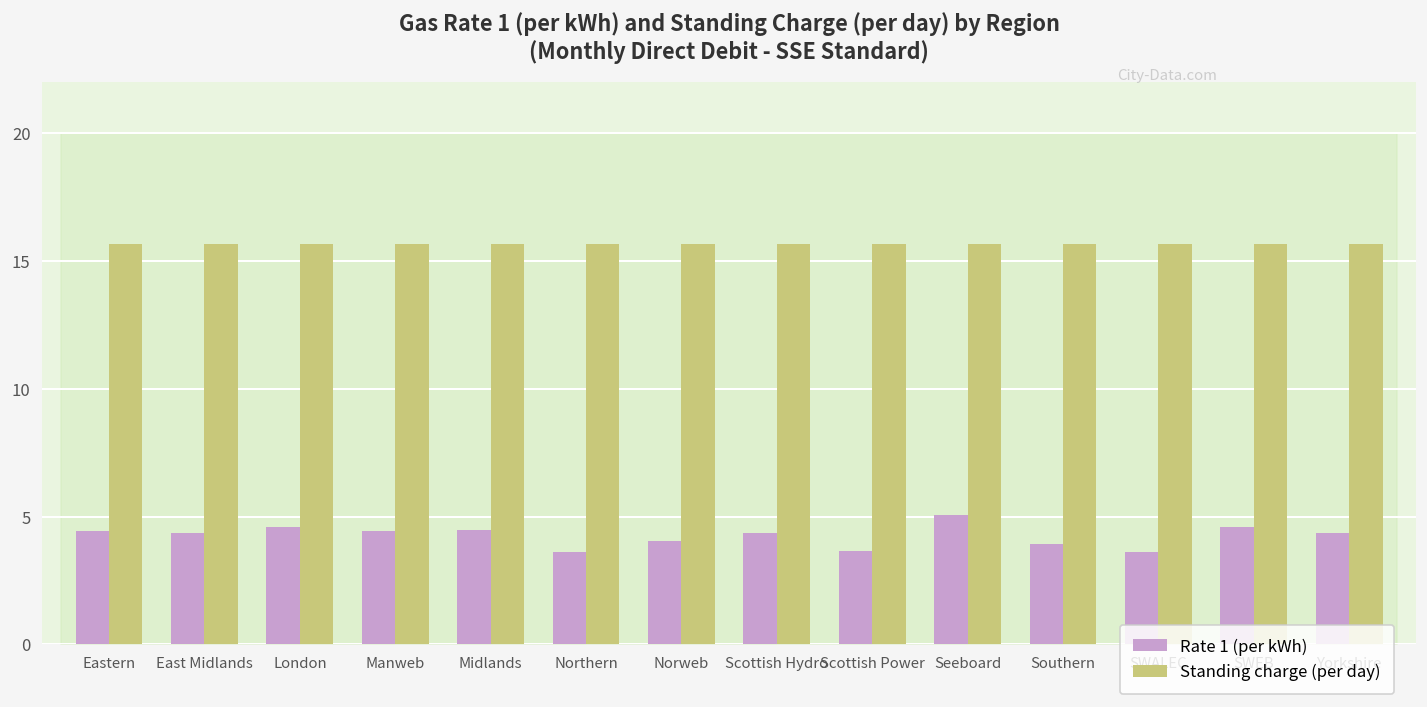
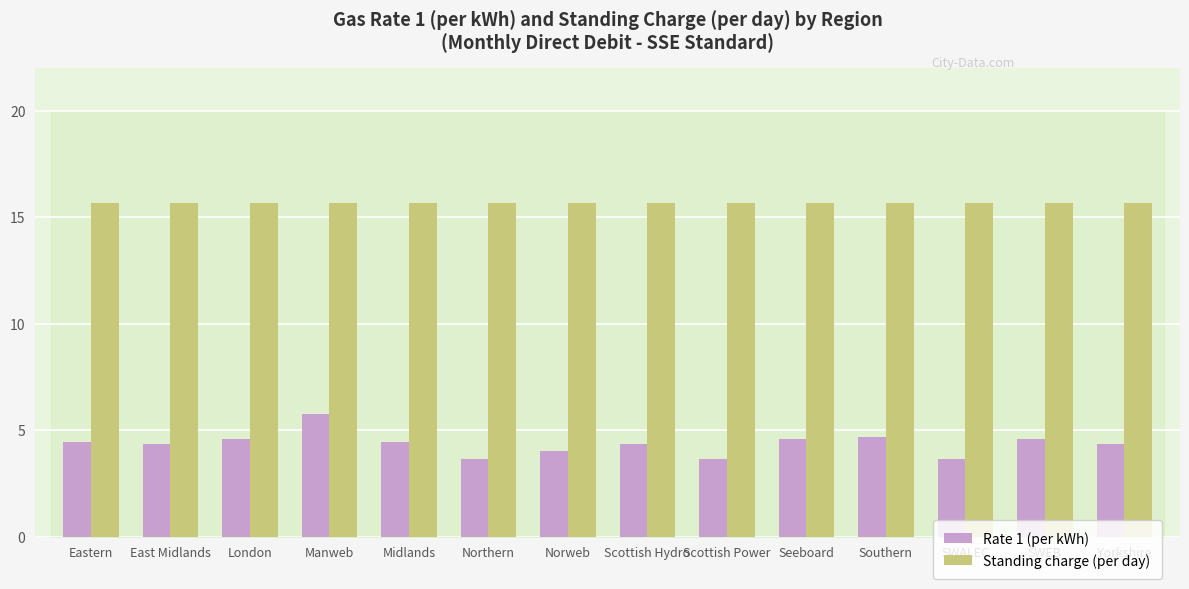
Rate 1 (per kWh), Manweb: 4.4 -> 5.7
Rate 1 (per kWh), Seeboard: 5.1 -> 4.6
Rate 1 (per kWh), Southern: 3.9 -> 4.7
